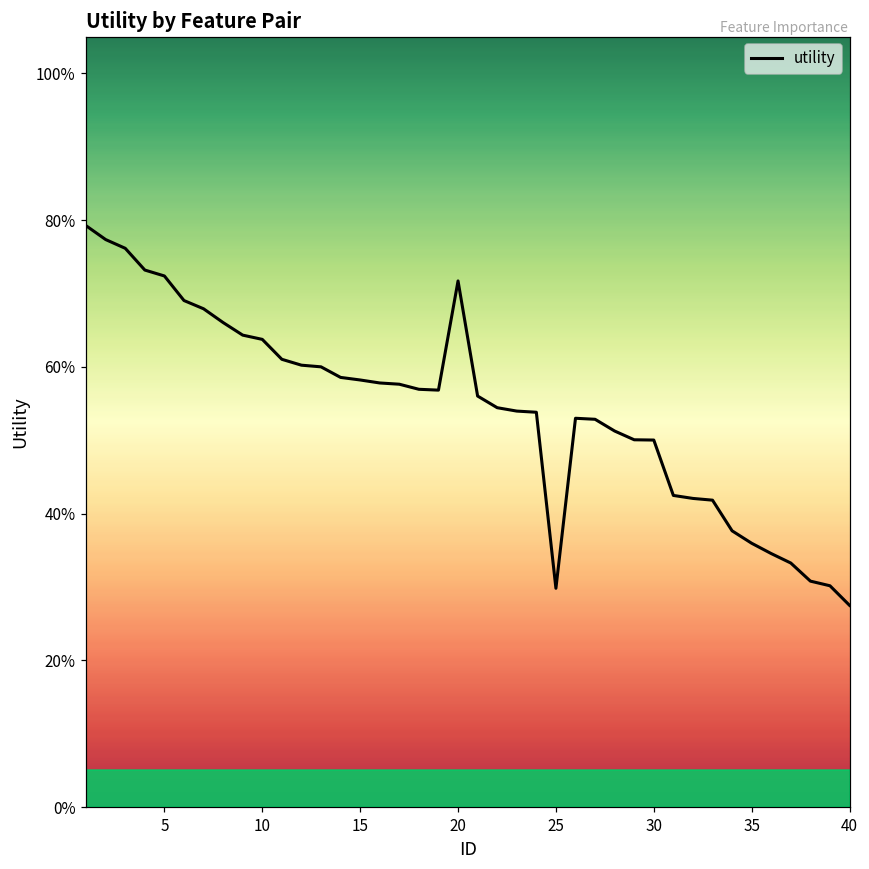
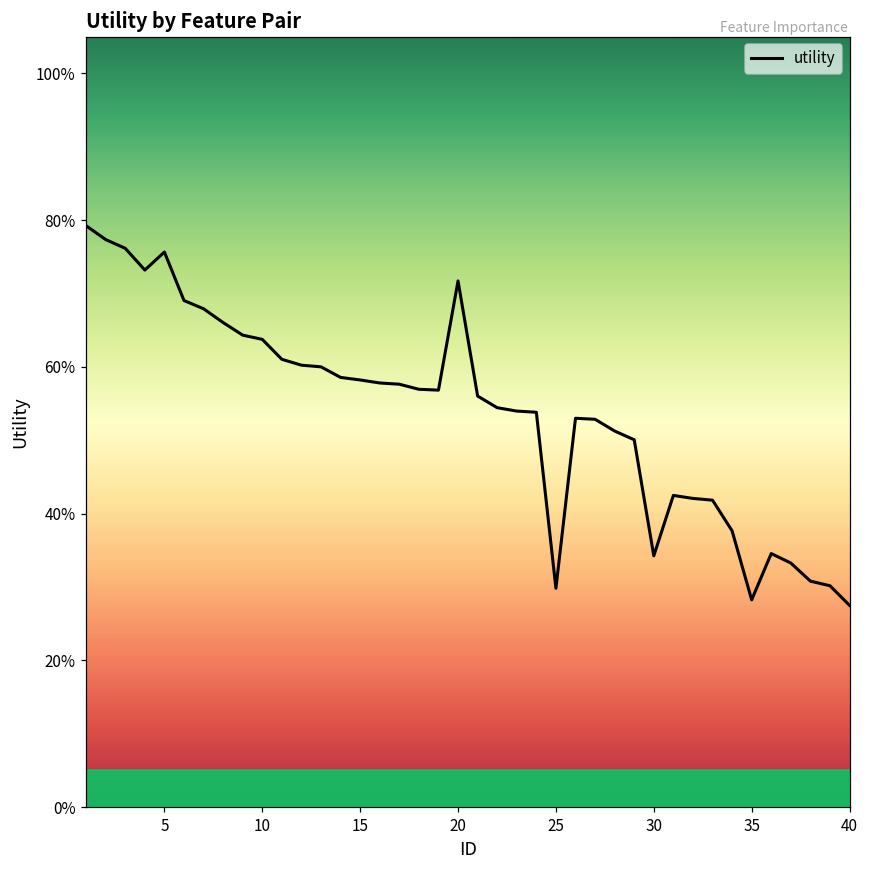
5: 72% -> 76%
30: 50% -> 34%
35: 36% -> 28%
